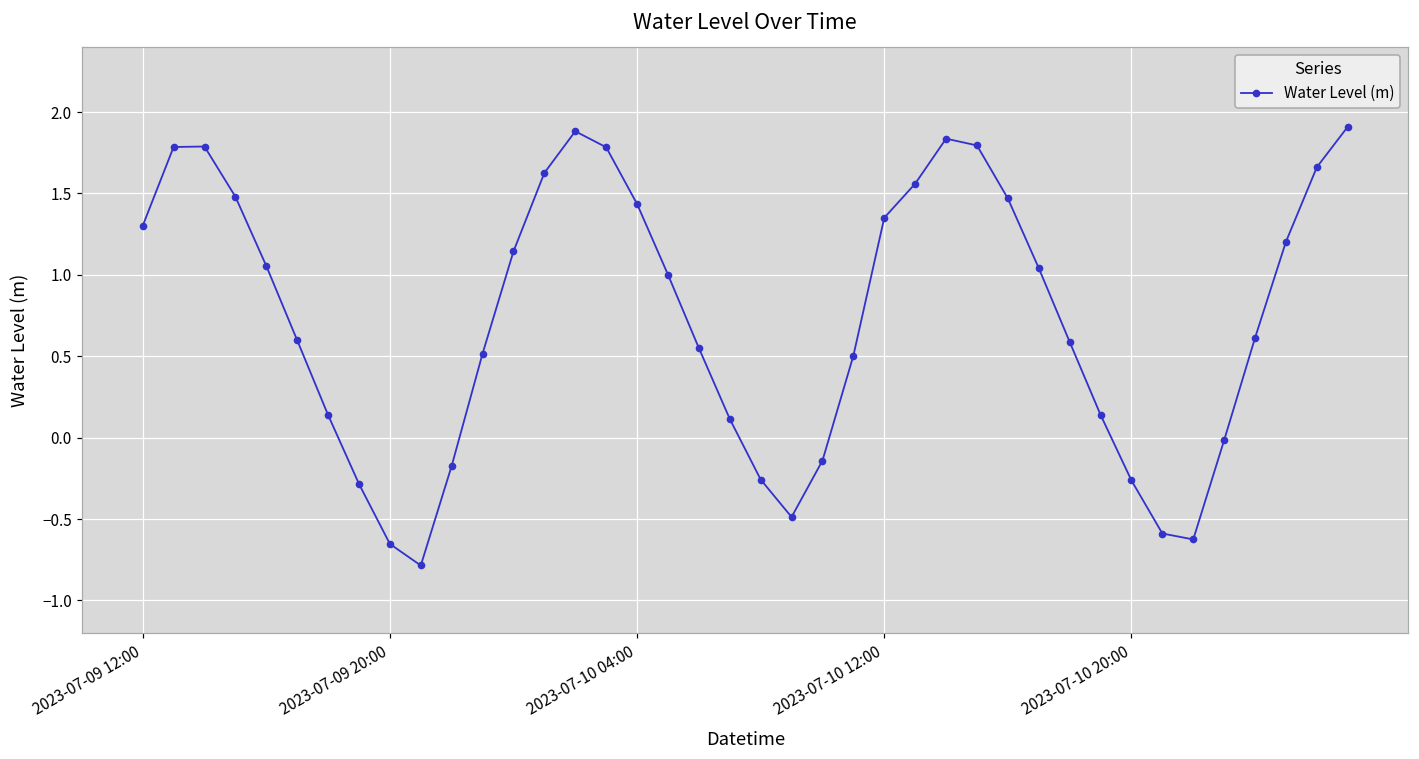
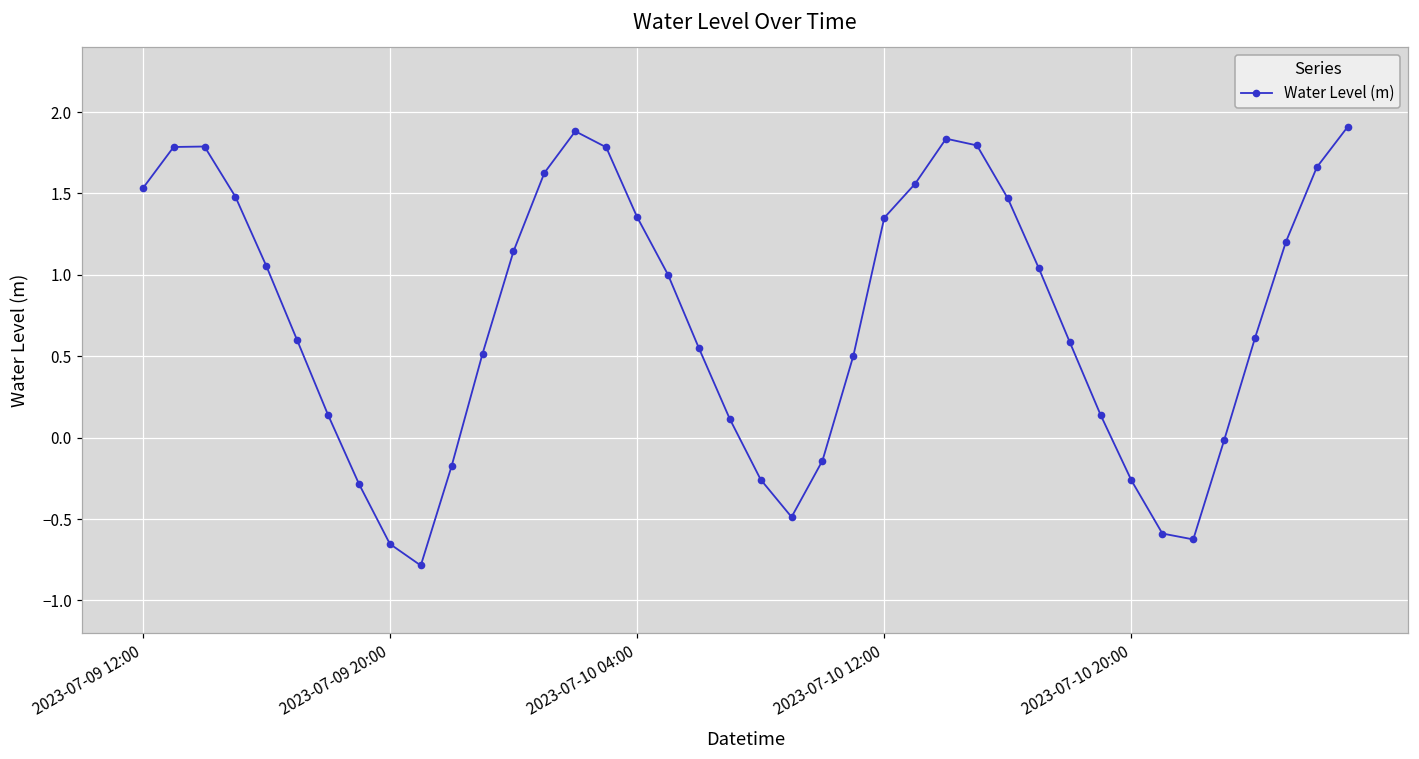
2023-07-09 12:00: 1.30 -> 1.53
2023-07-10 04:00: 1.44 -> 1.36
